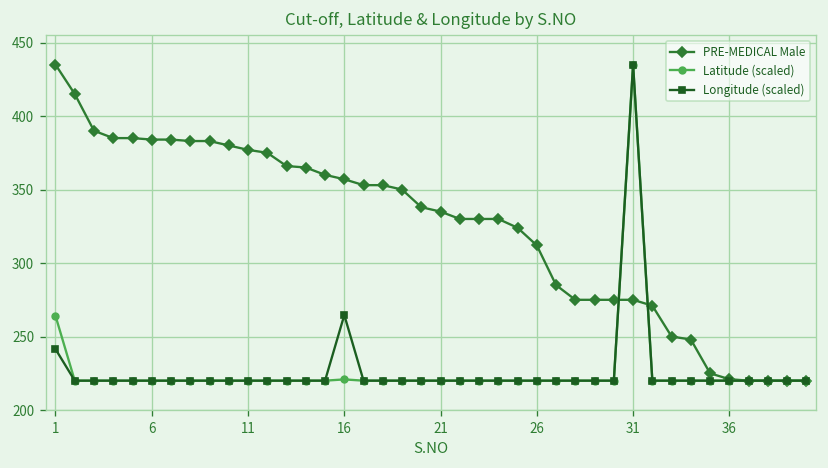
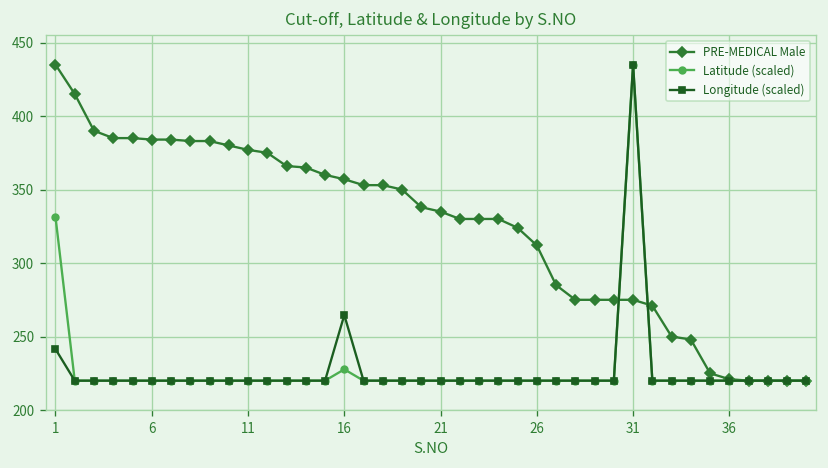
Latitude (scaled), 1: 264 -> 331
Latitude (scaled), 16: 221 -> 228
